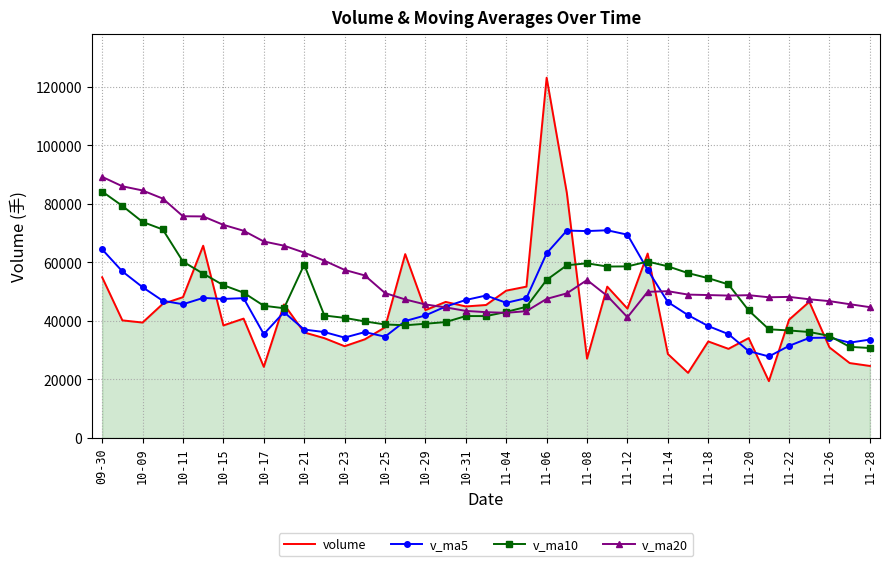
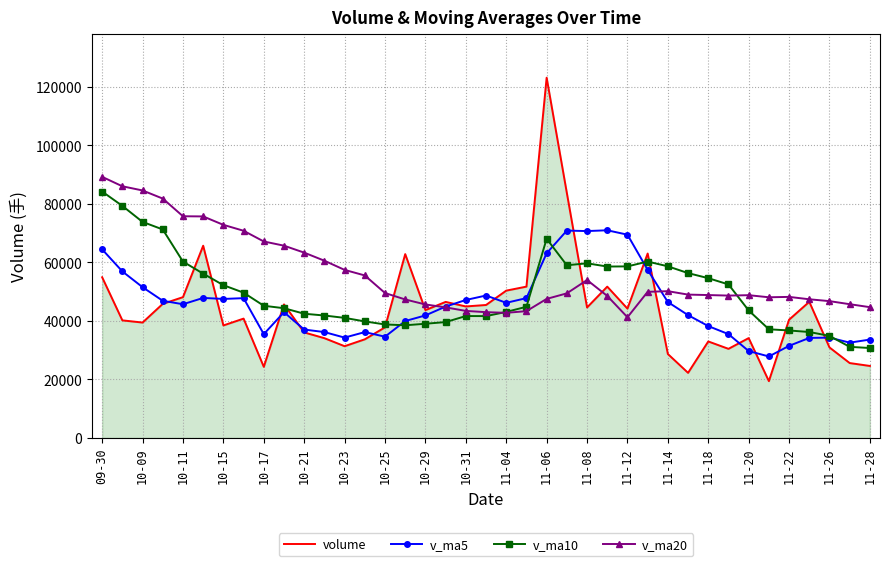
v_ma10, 10-21: 59000 -> 42000
v_ma10, 11-06: 54000 -> 68000
volume, 11-08: 27000 -> 45000
